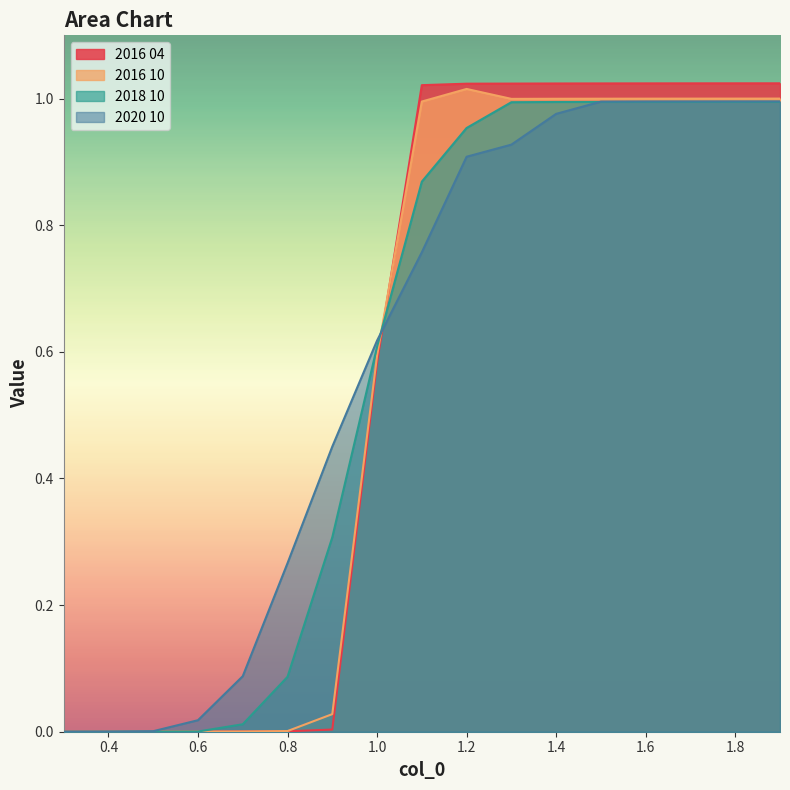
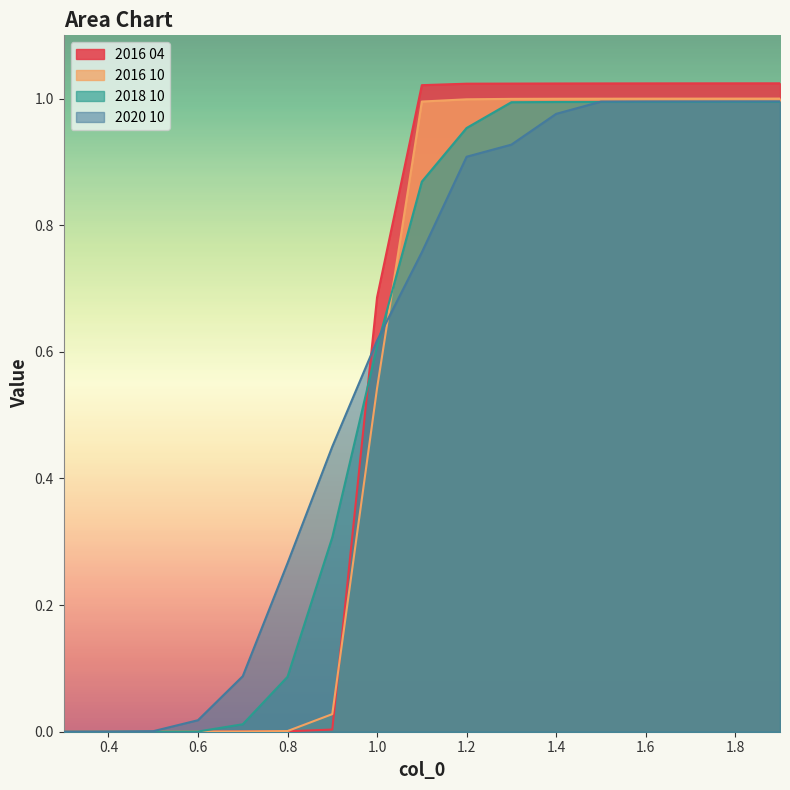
2016 04, 1.0: 0.58 -> 0.69
2016 10, 1.0: 0.59 -> 0.54
2016 10, 1.2: 1.02 -> 1.00
